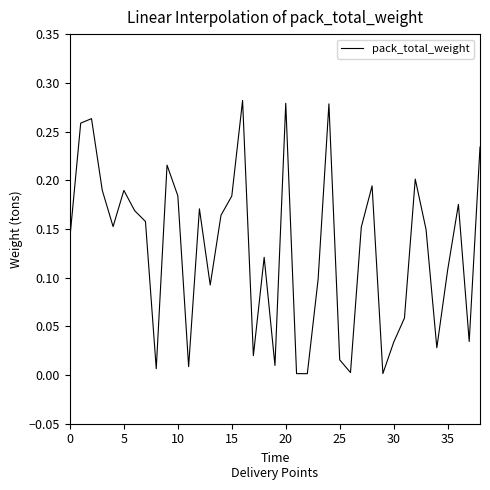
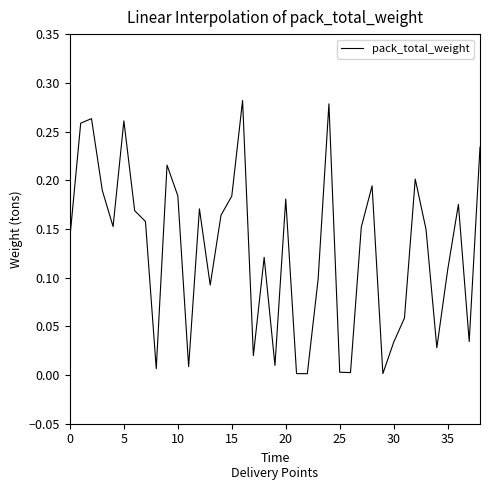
5: 0.19 -> 0.26
20: 0.28 -> 0.18
25: 0.02 -> 0.00
